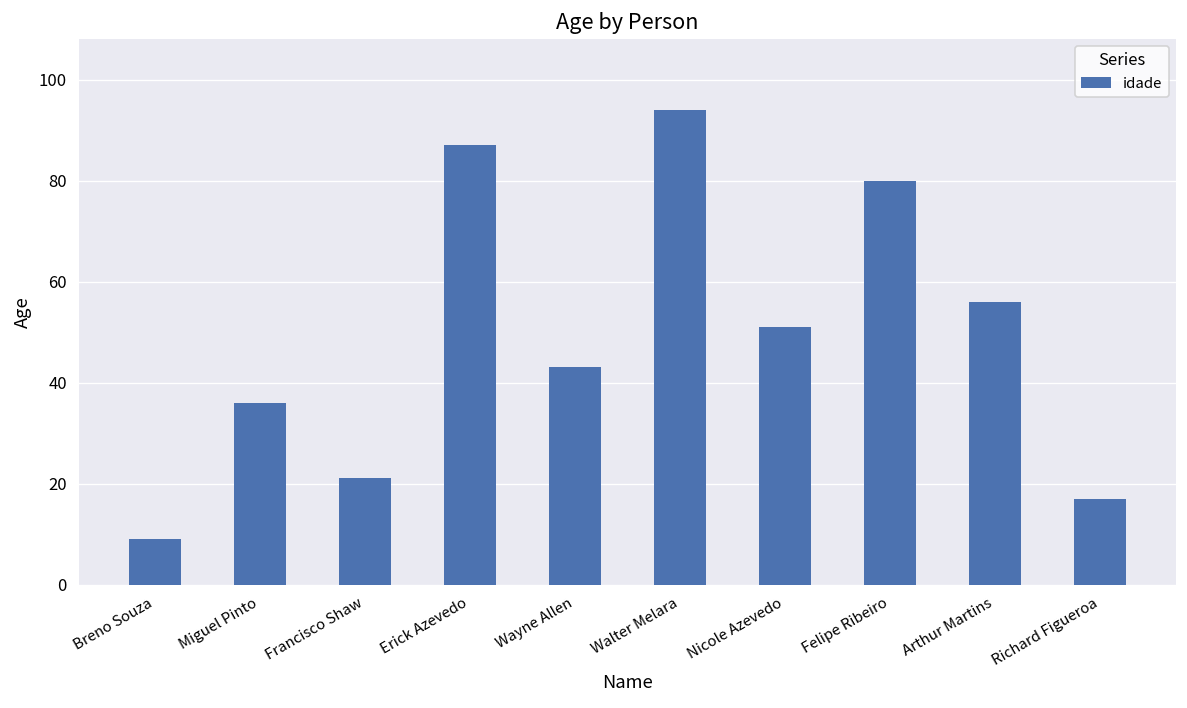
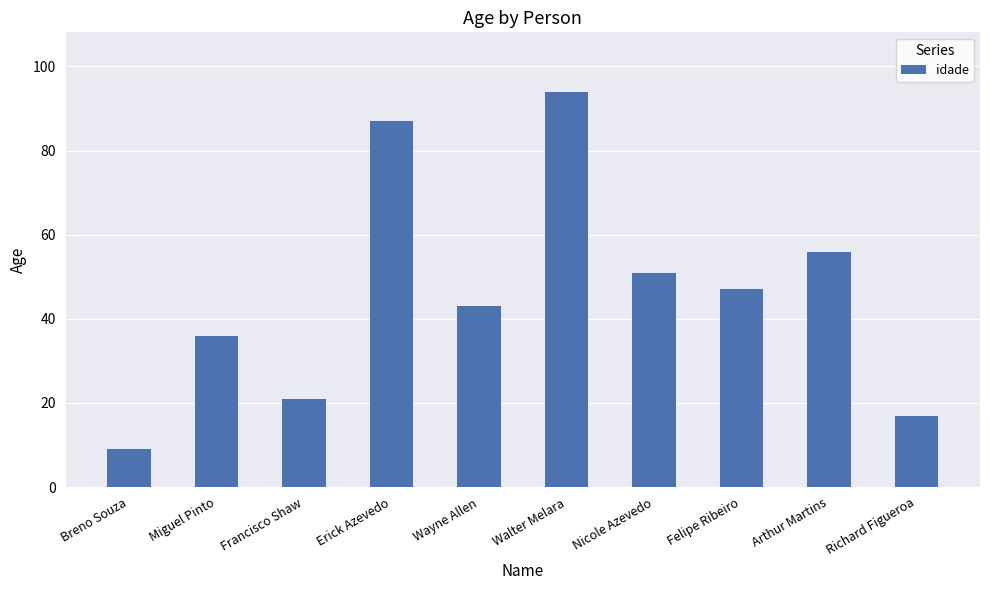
Felipe Ribeiro: 80 -> 47
